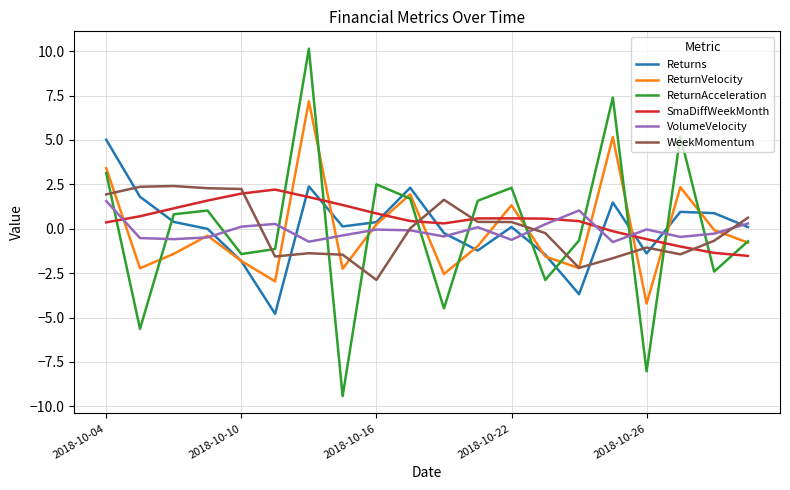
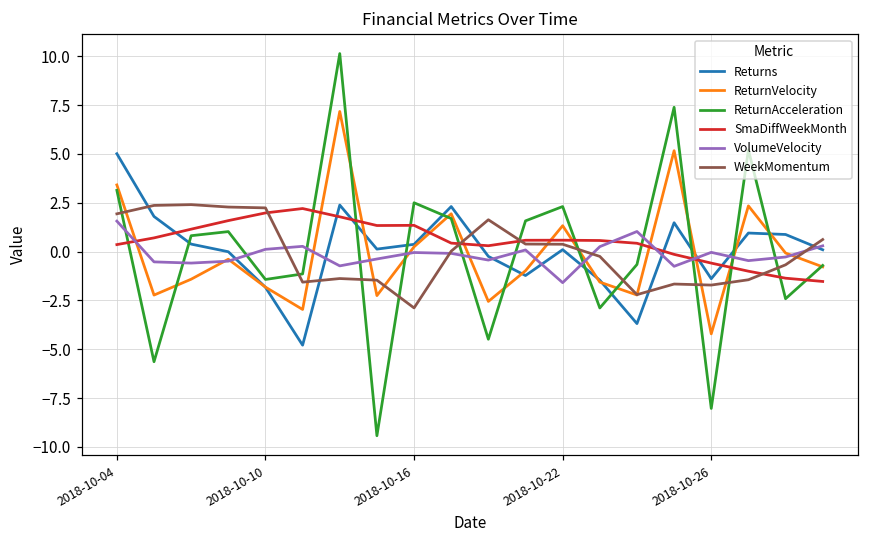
SmaDiffWeekMonth, 2018-10-16: 0.9 -> 1.3
VolumeVelocity, 2018-10-22: -0.6 -> -1.6
WeekMomentum, 2018-10-26: -1.1 -> -1.7
